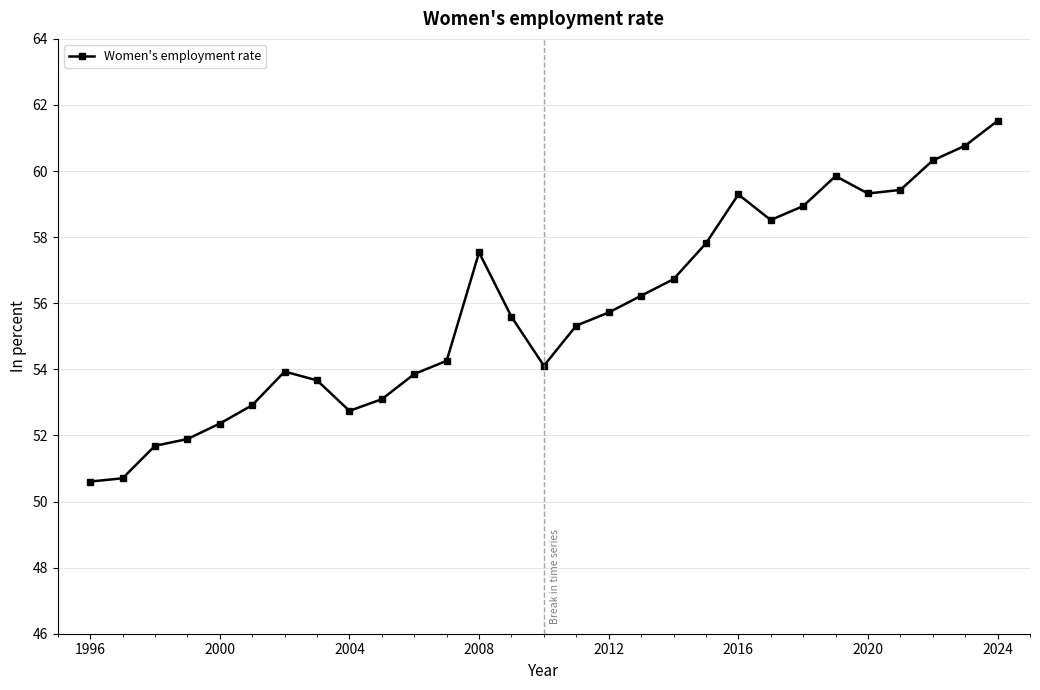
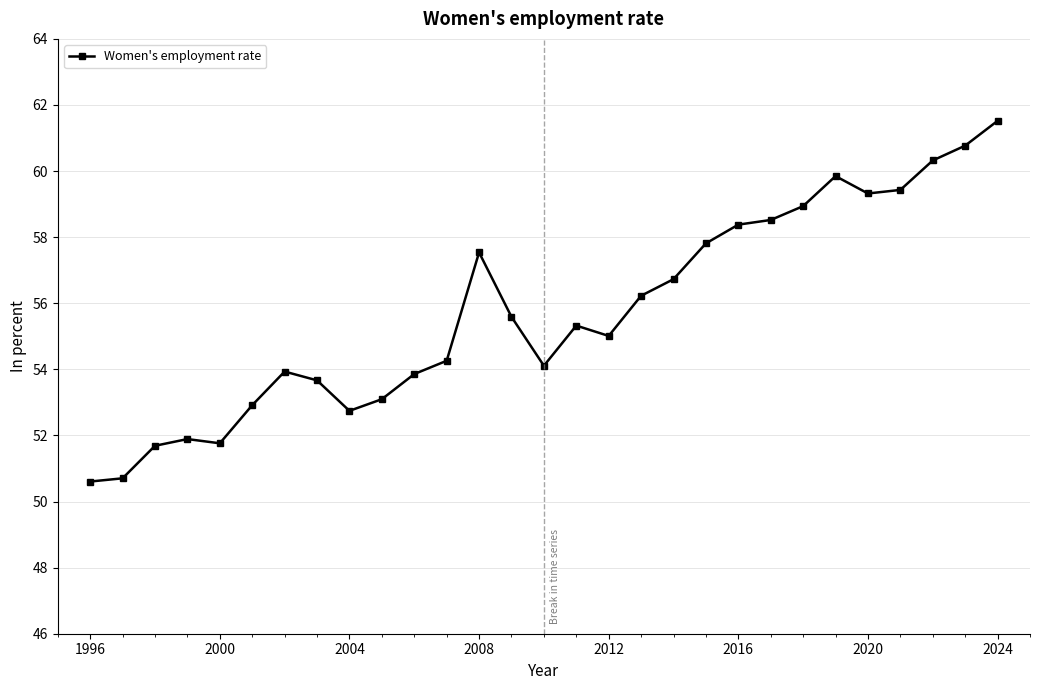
2000: 52.4 -> 51.8
2012: 55.7 -> 55.0
2016: 59.3 -> 58.4
